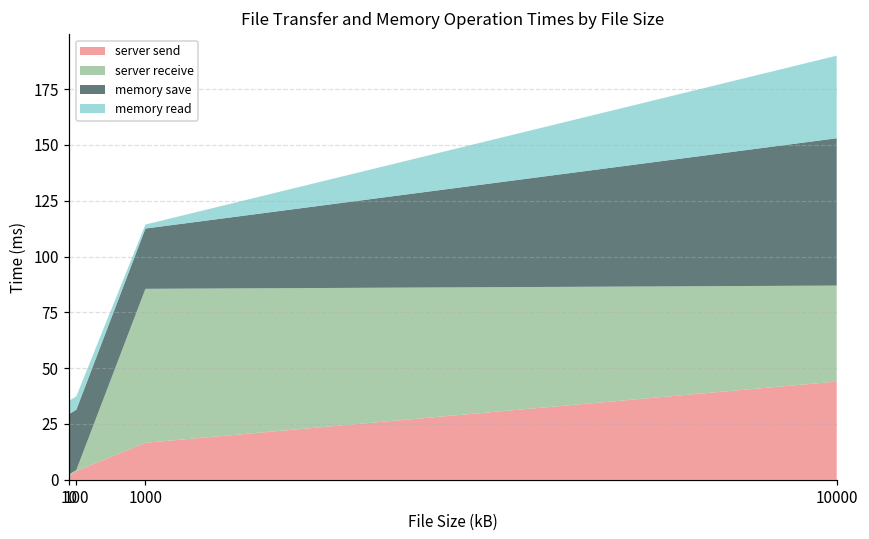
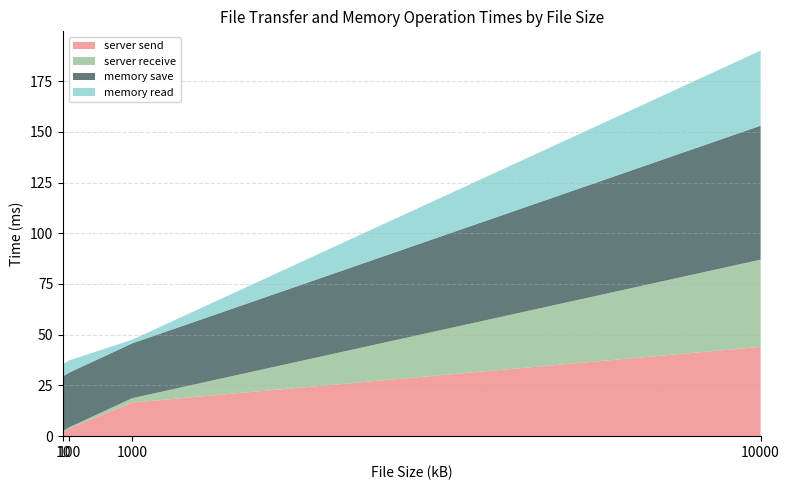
server receive, 1000: 69 -> 2
